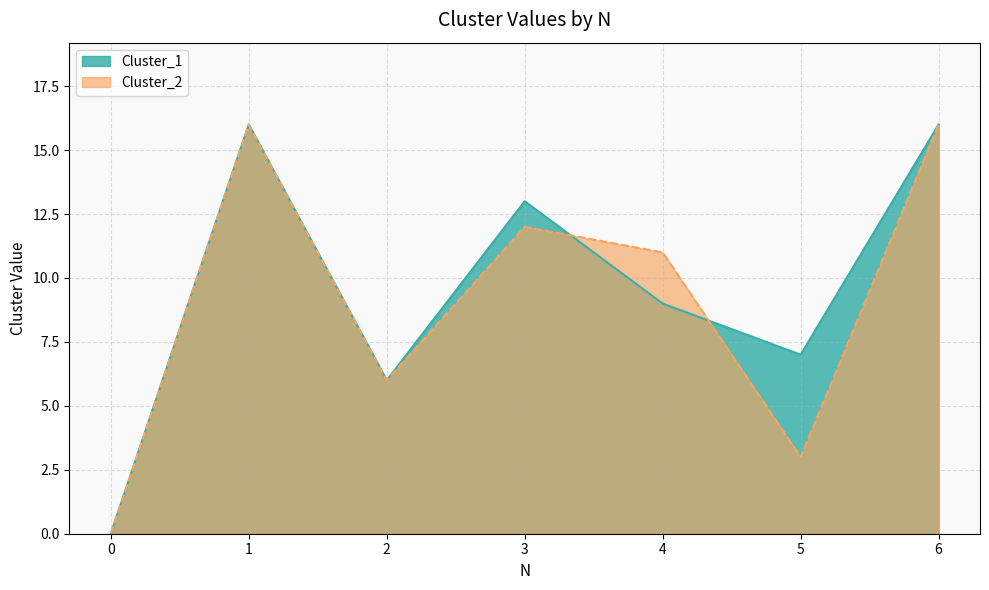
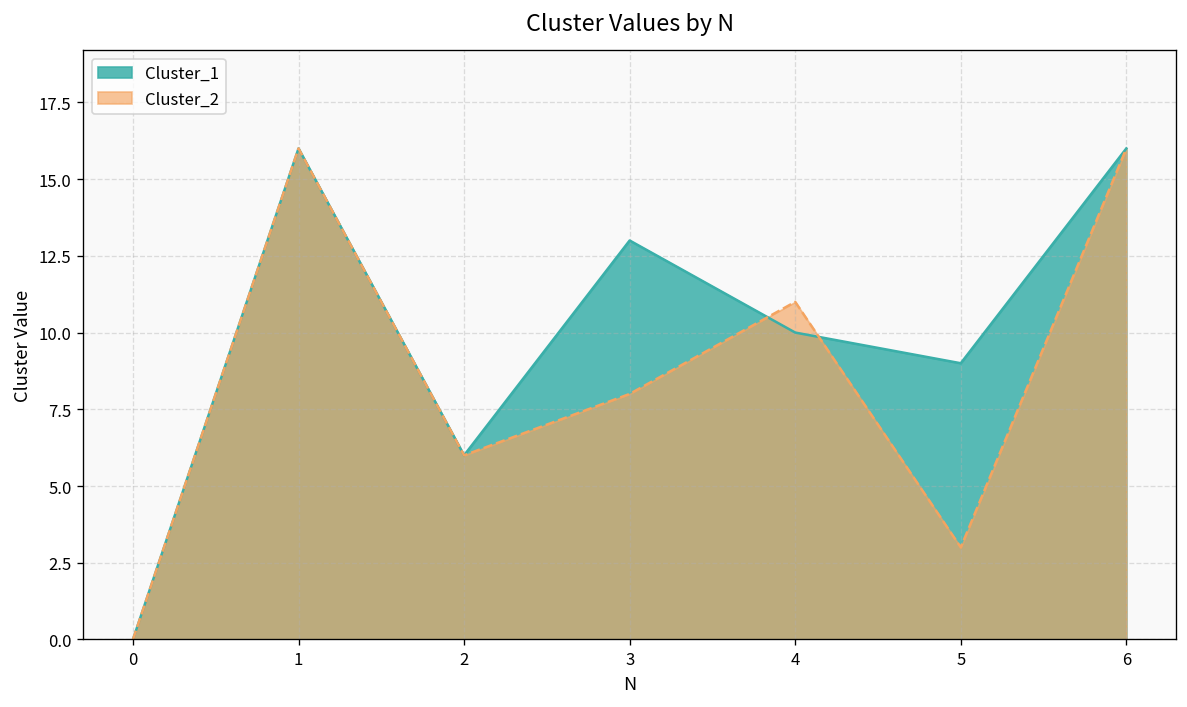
Cluster_2, 3: 12 -> 8
Cluster_1, 4: 9 -> 10
Cluster_1, 5: 7 -> 9
